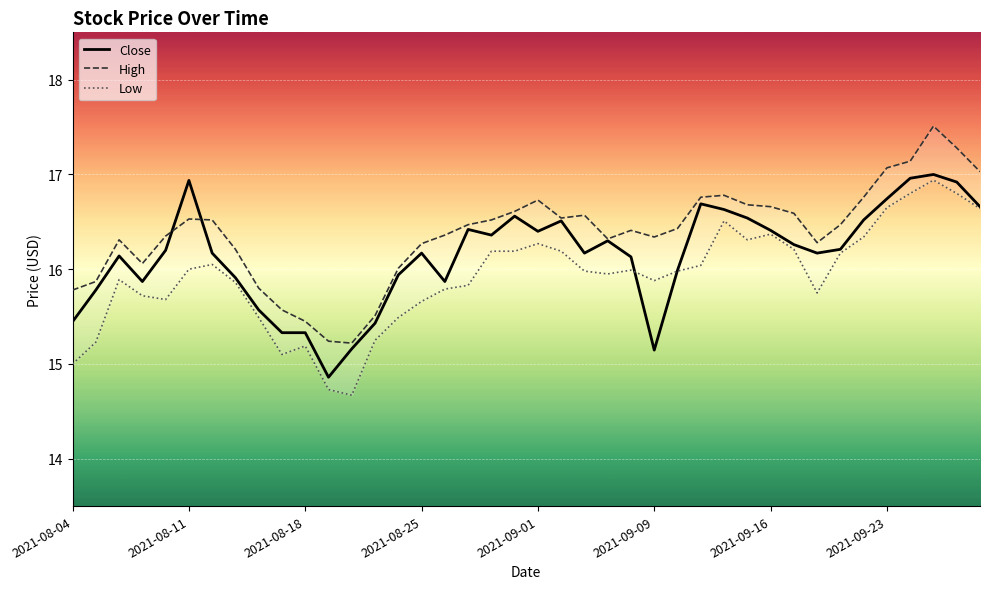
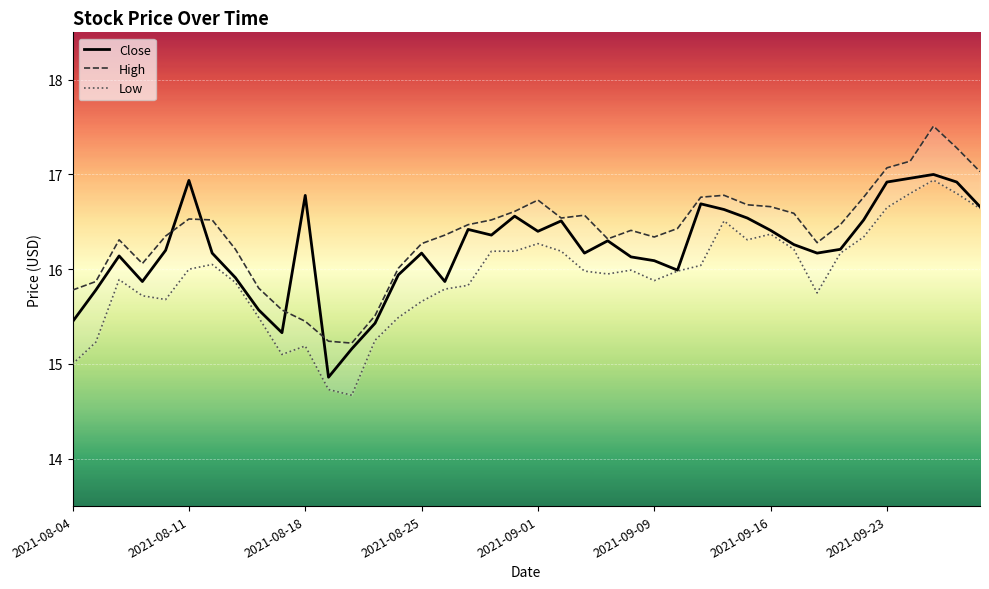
Close, 2021-08-18: 15.3 -> 16.8
Close, 2021-09-09: 15.1 -> 16.1
Close, 2021-09-23: 16.7 -> 16.9
